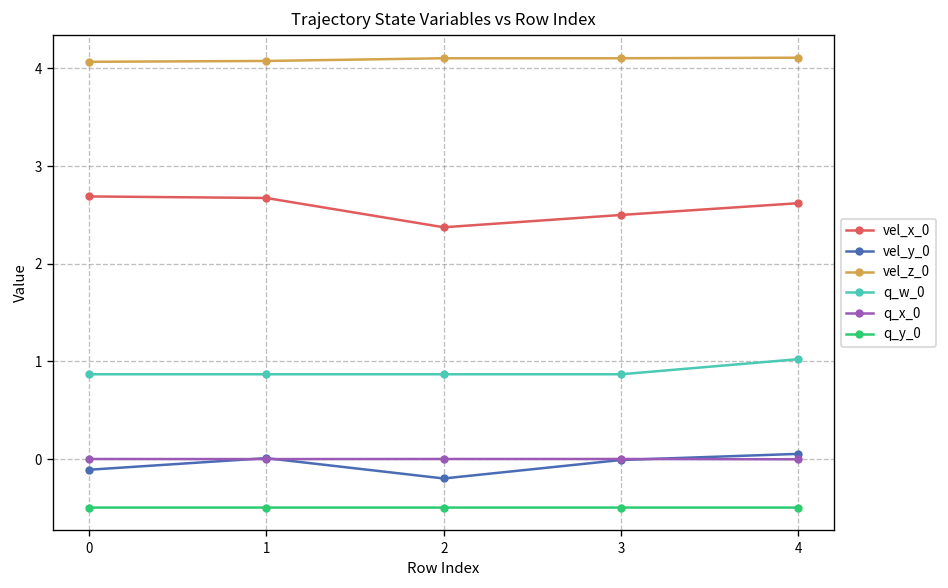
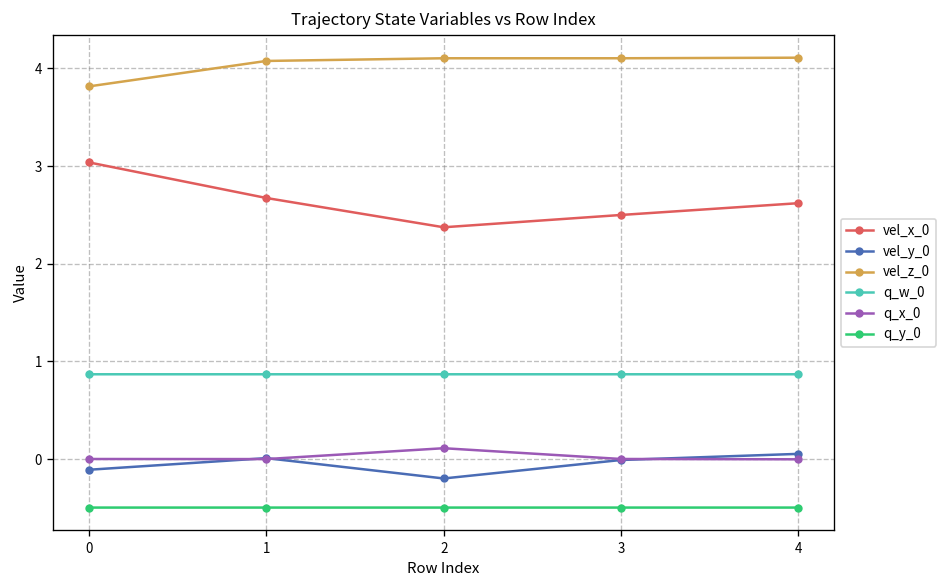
vel_x_0, 0: 2.7 -> 3.0
vel_z_0, 0: 4.1 -> 3.8
q_x_0, 2: 0.0 -> 0.1
q_w_0, 4: 1.0 -> 0.9
